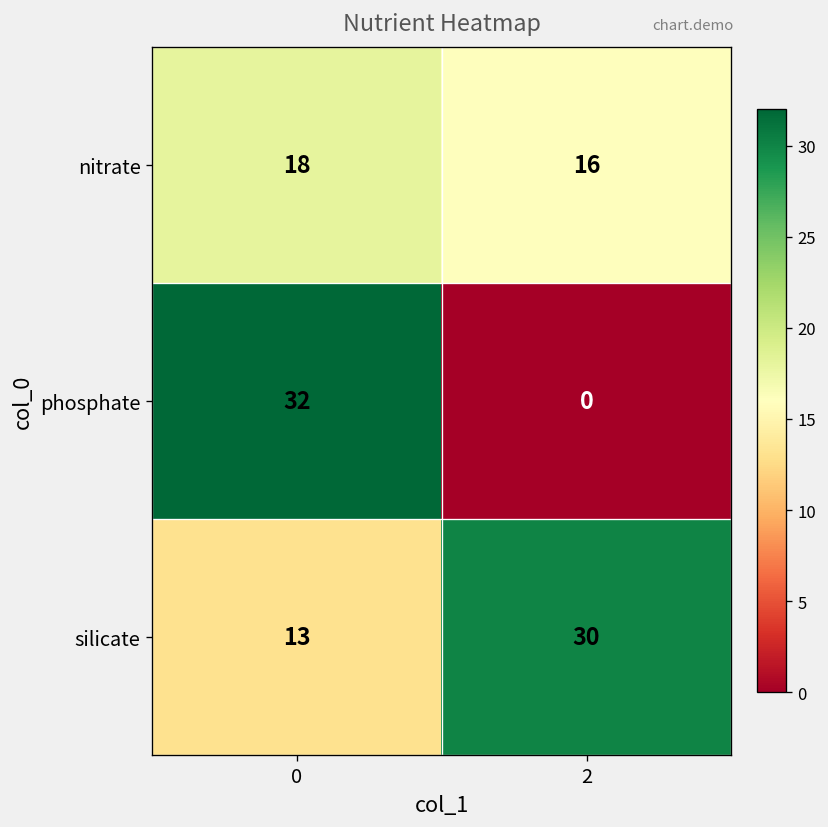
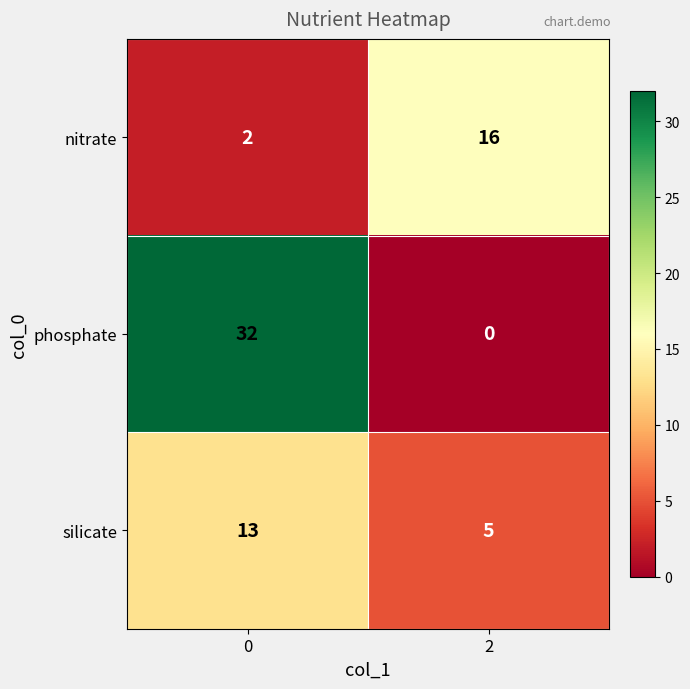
nitrate, 0: 18 -> 2
silicate, 2: 30 -> 5
